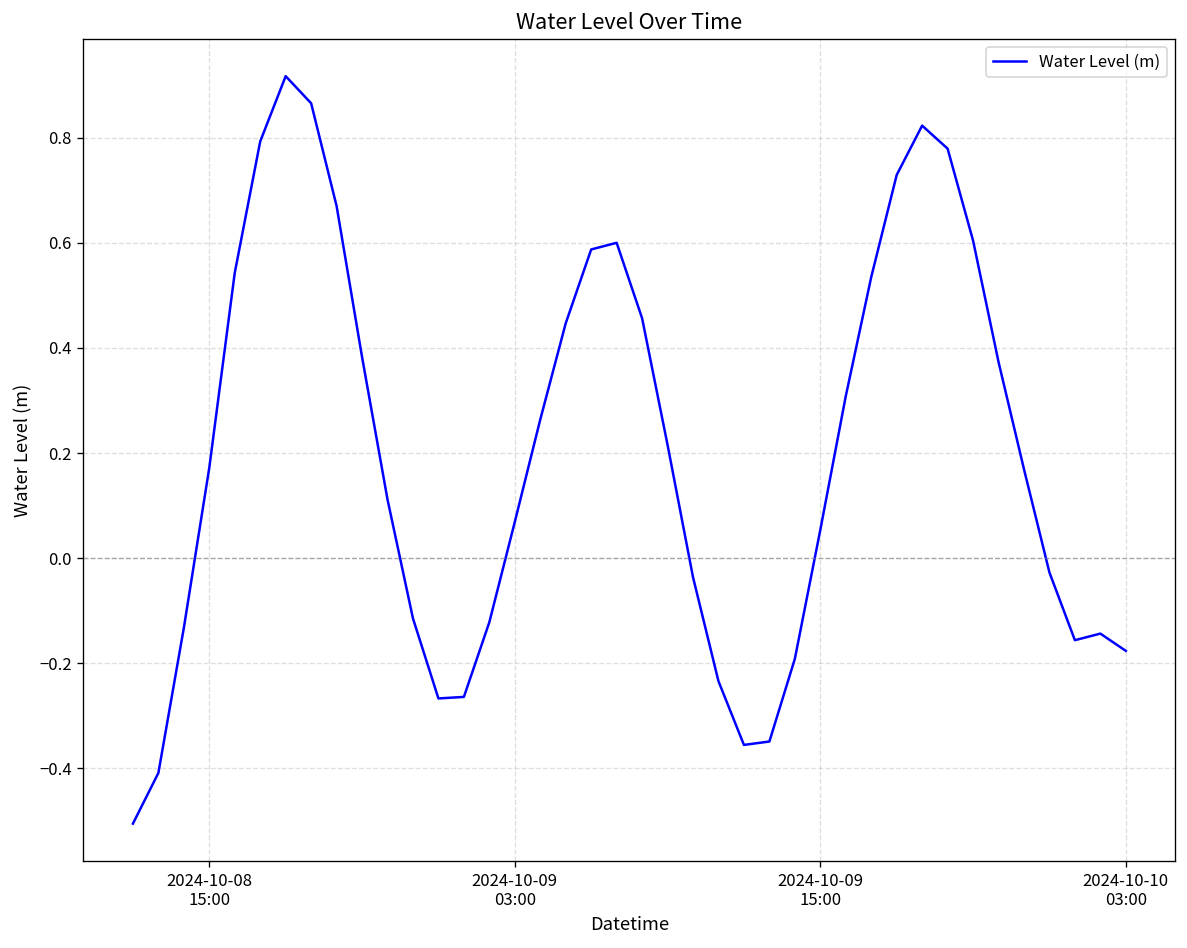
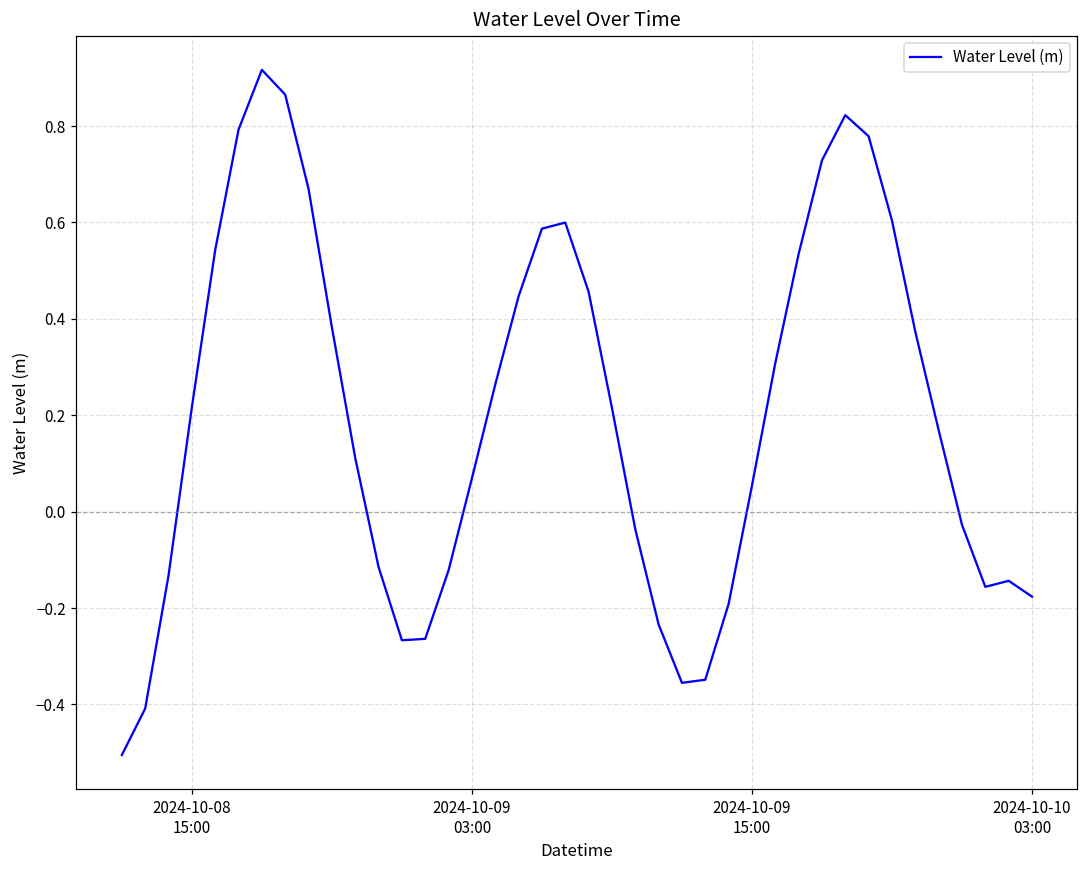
2024-10-08 15:00: 0.17 -> 0.22
